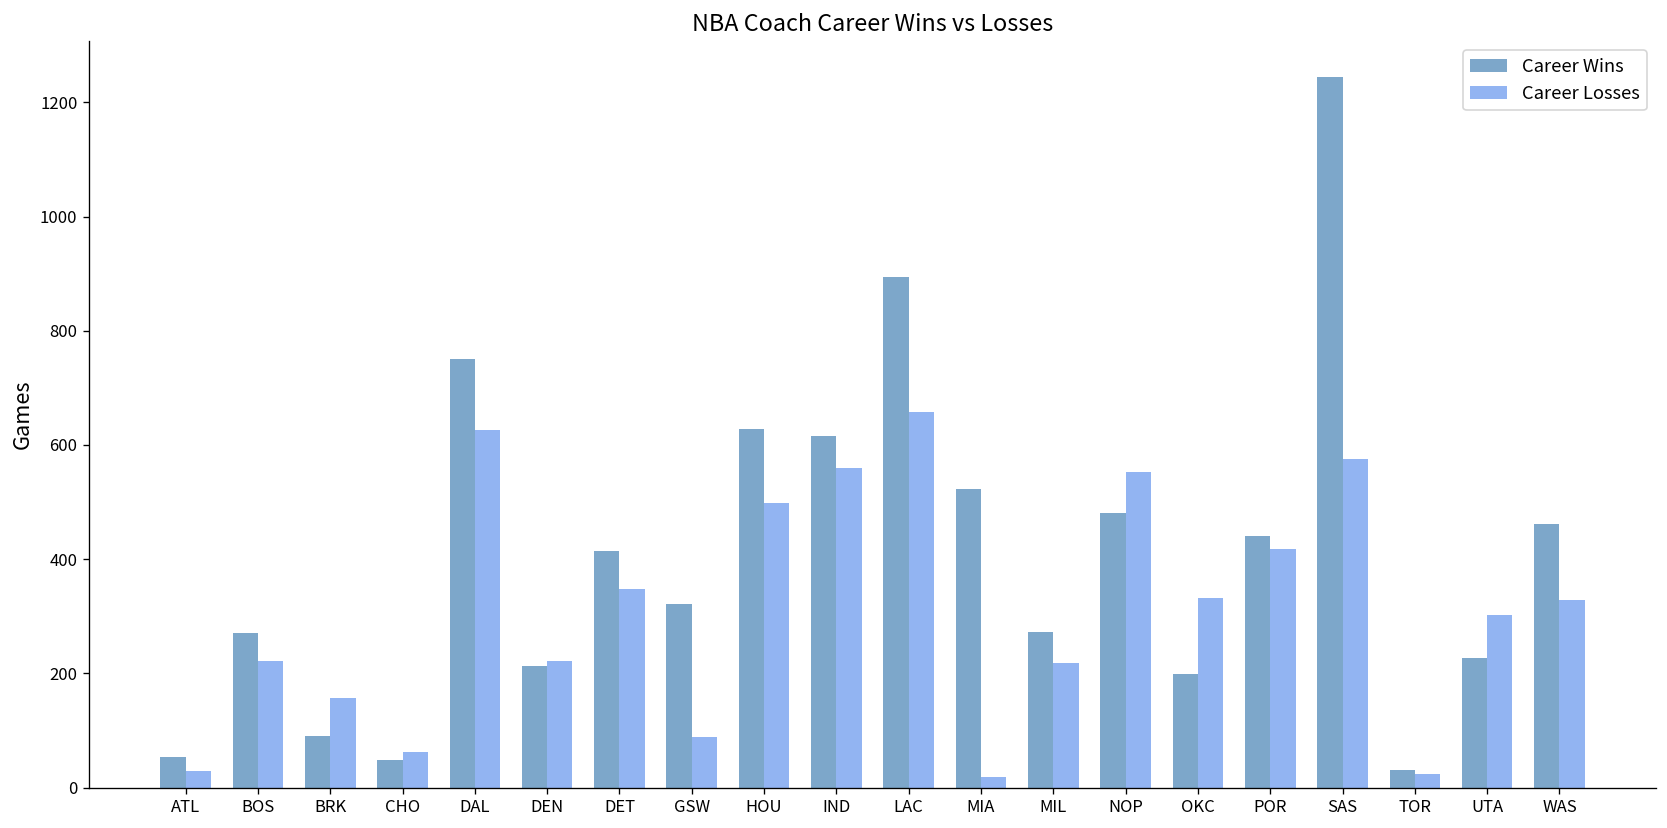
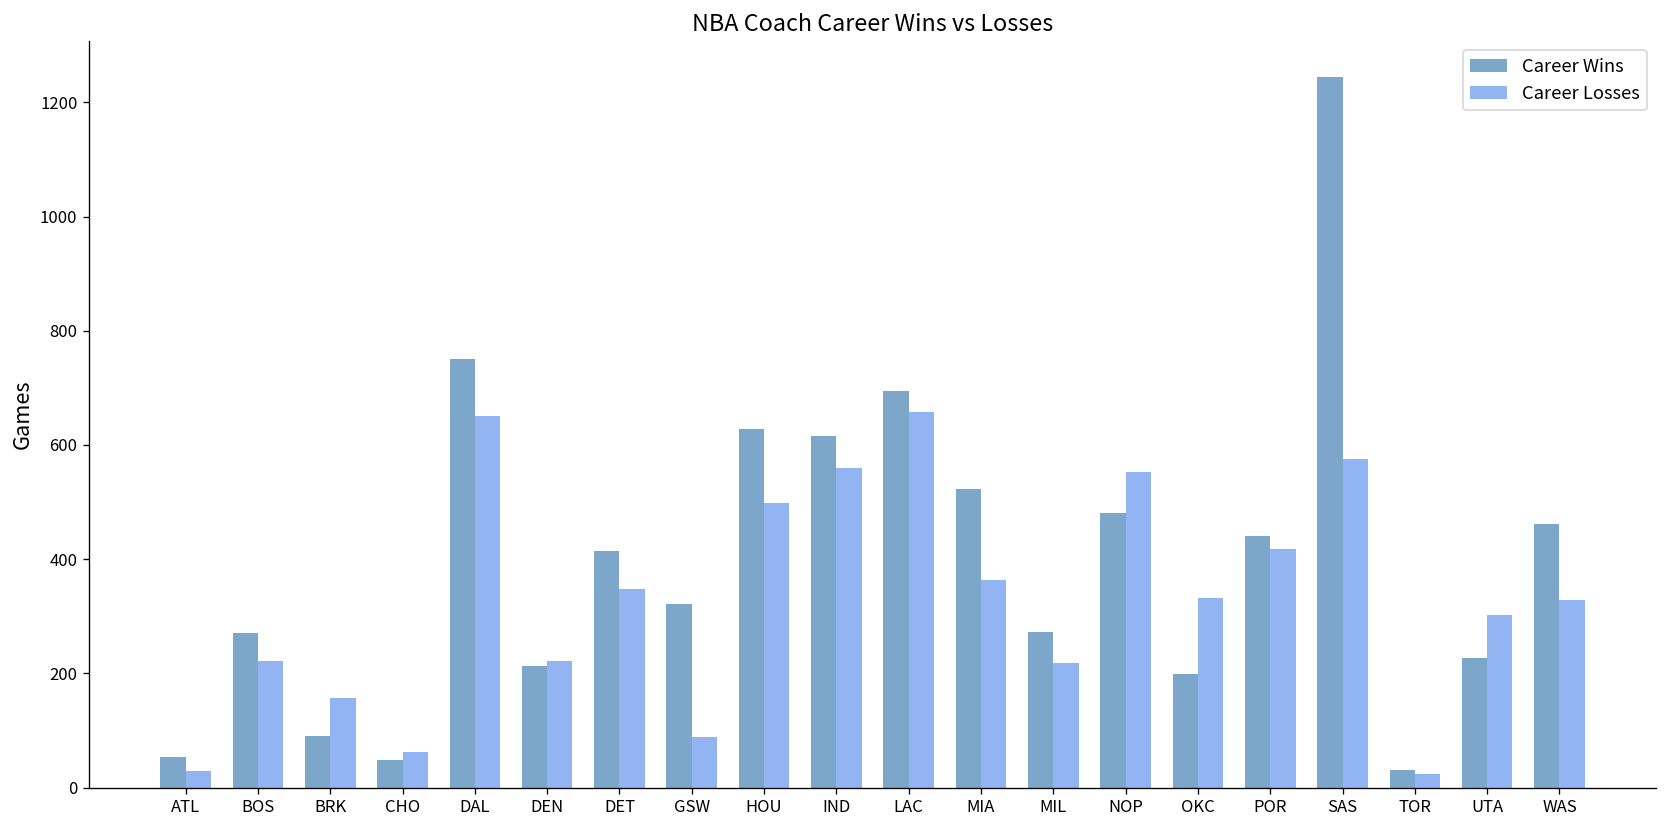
Career Losses, DAL: 630 -> 650
Career Wins, LAC: 890 -> 690
Career Losses, MIA: 20 -> 360
